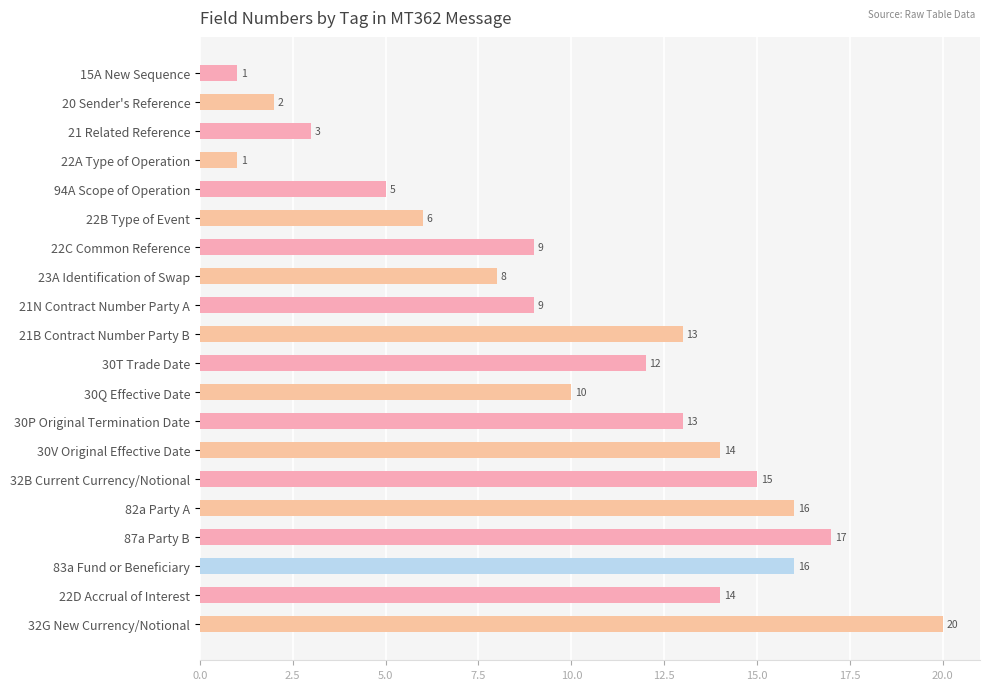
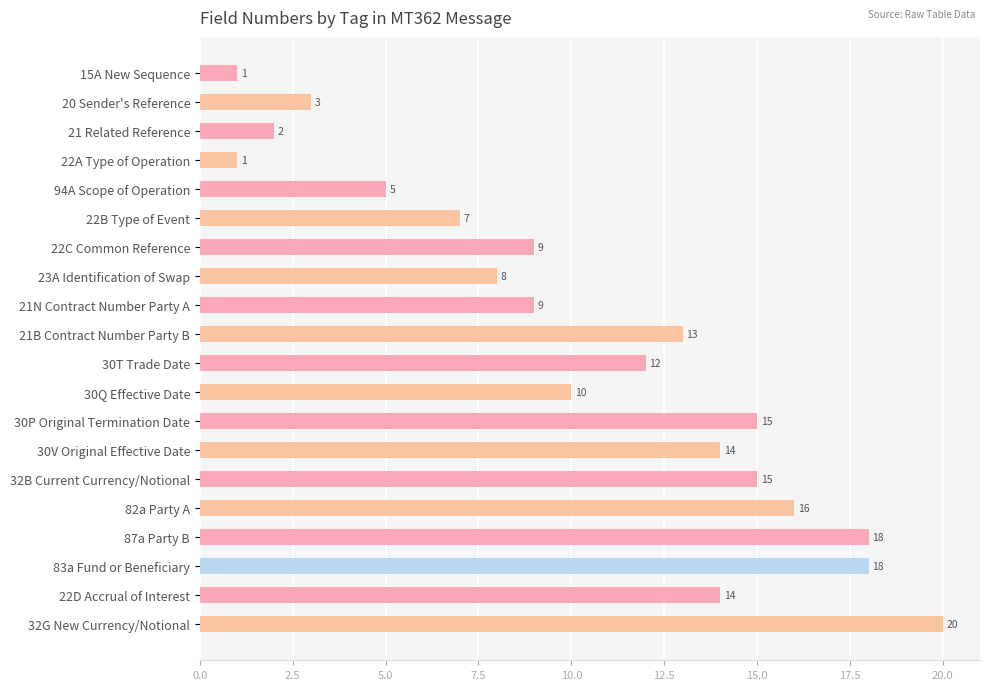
20 Sender's Reference: 2 -> 3
21 Related Reference: 3 -> 2
22B Type of Event: 6 -> 7
30P Original Termination Date: 13 -> 15
87a Party B: 17 -> 18
83a Fund or Beneficiary: 16 -> 18
